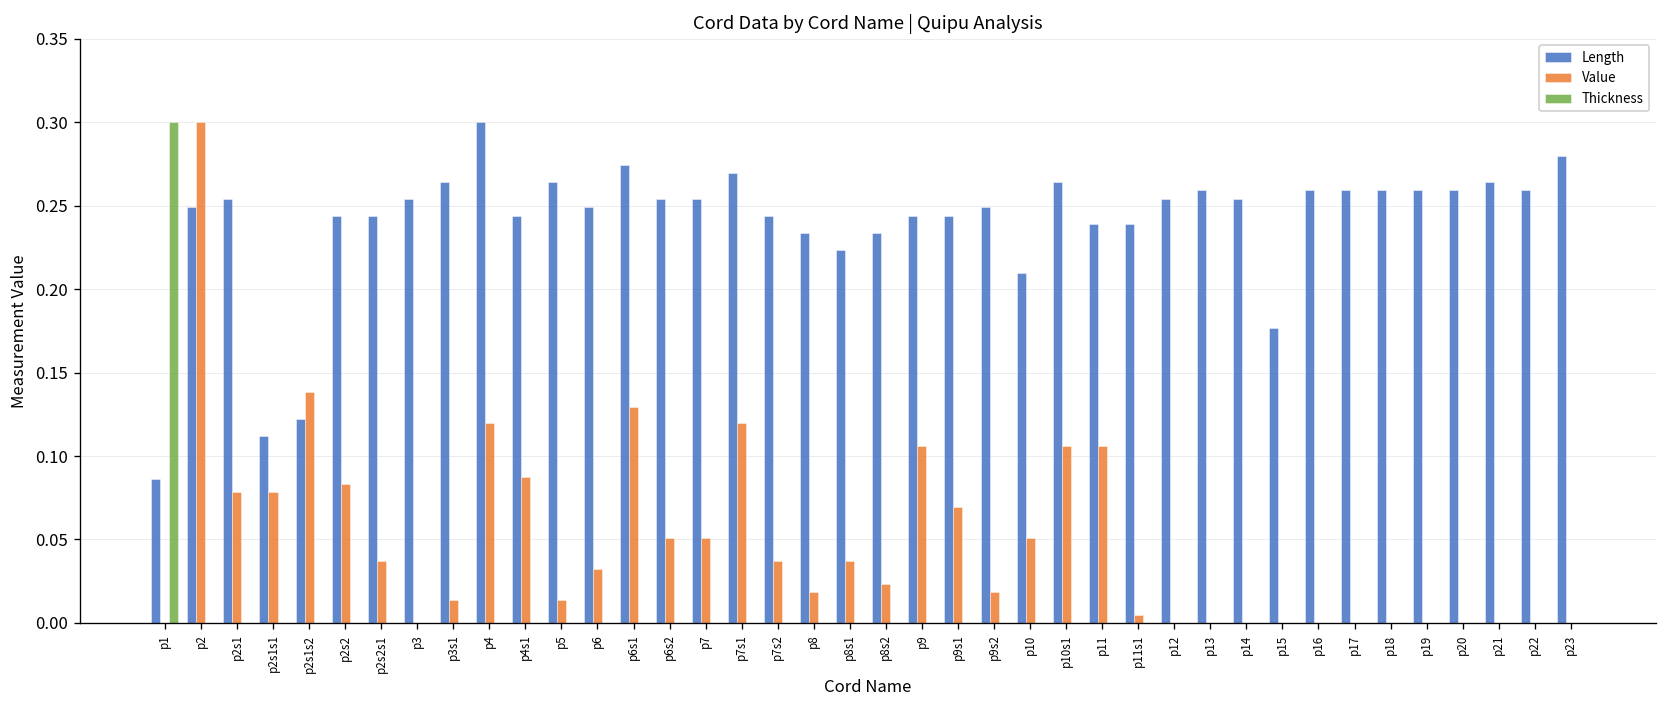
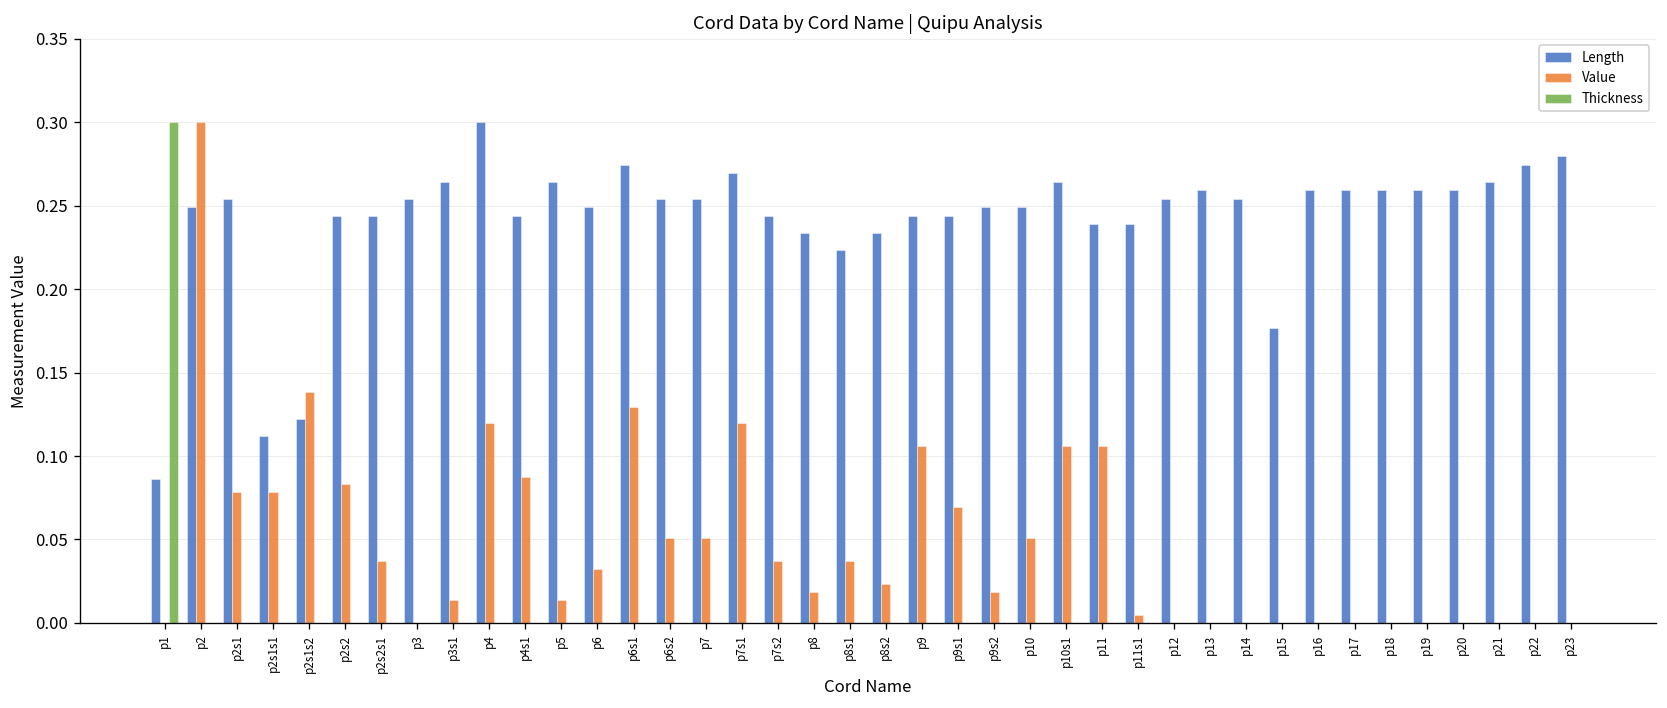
Length, p10: 0.209 -> 0.249
Length, p22: 0.259 -> 0.275
